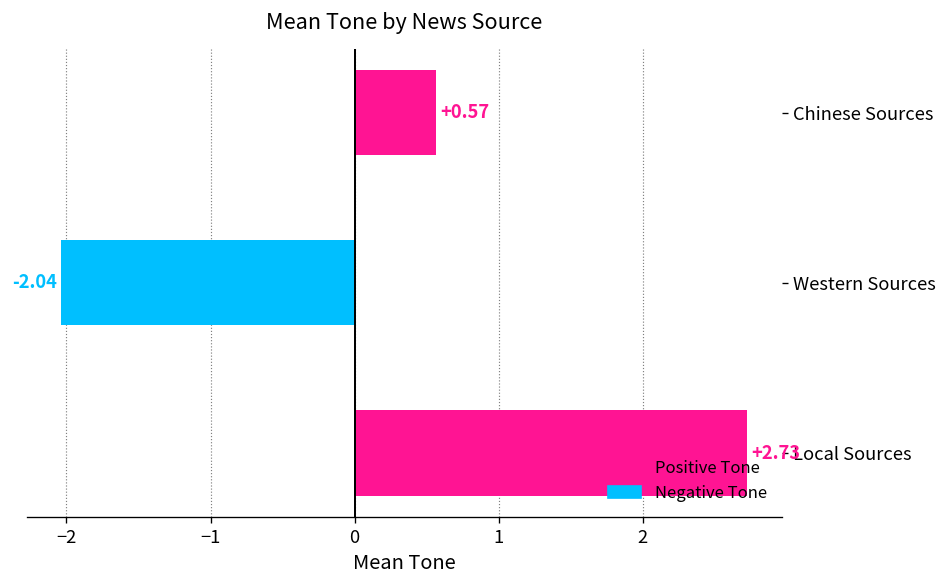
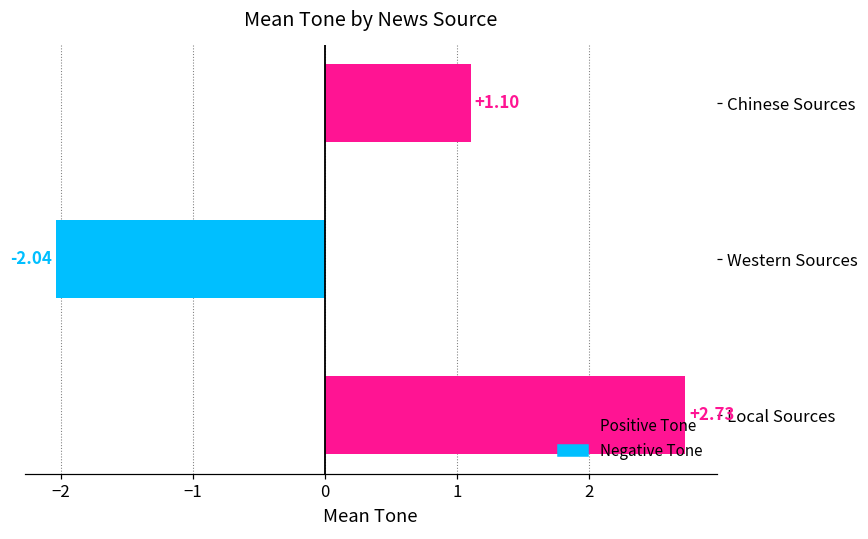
Chinese Sources: +0.57 -> +1.10
